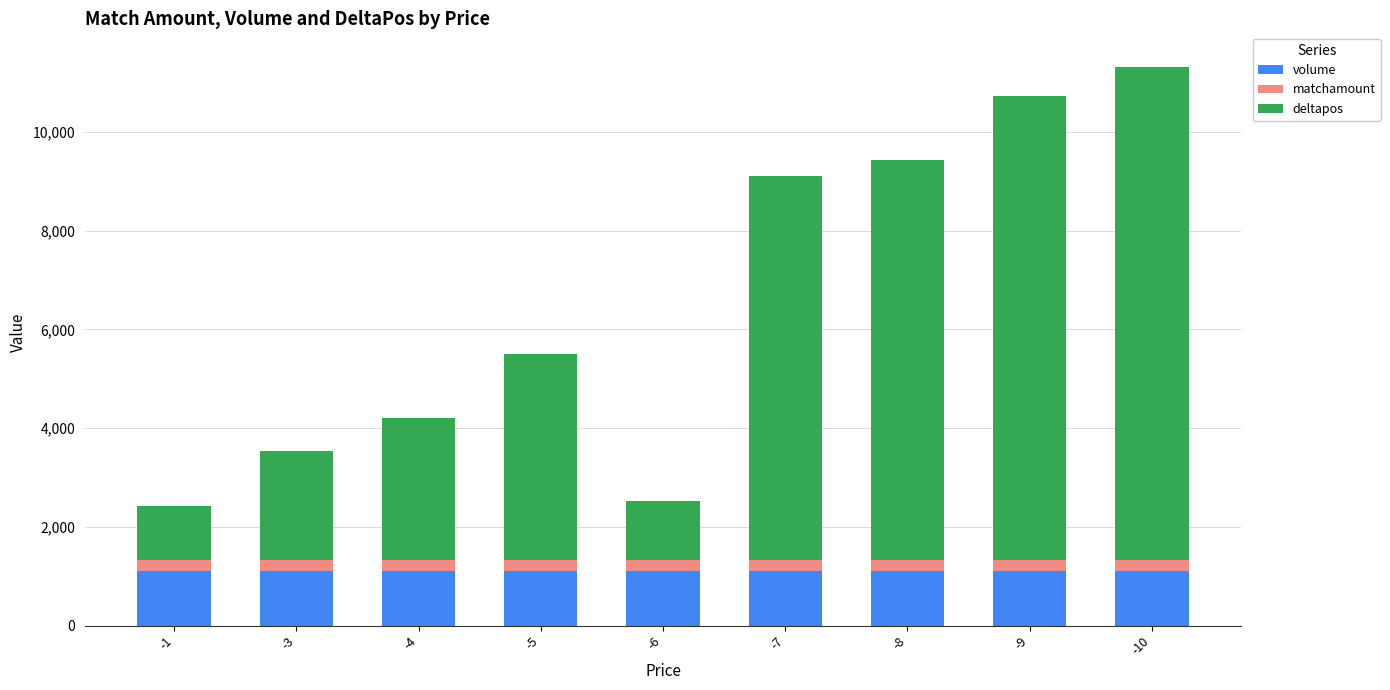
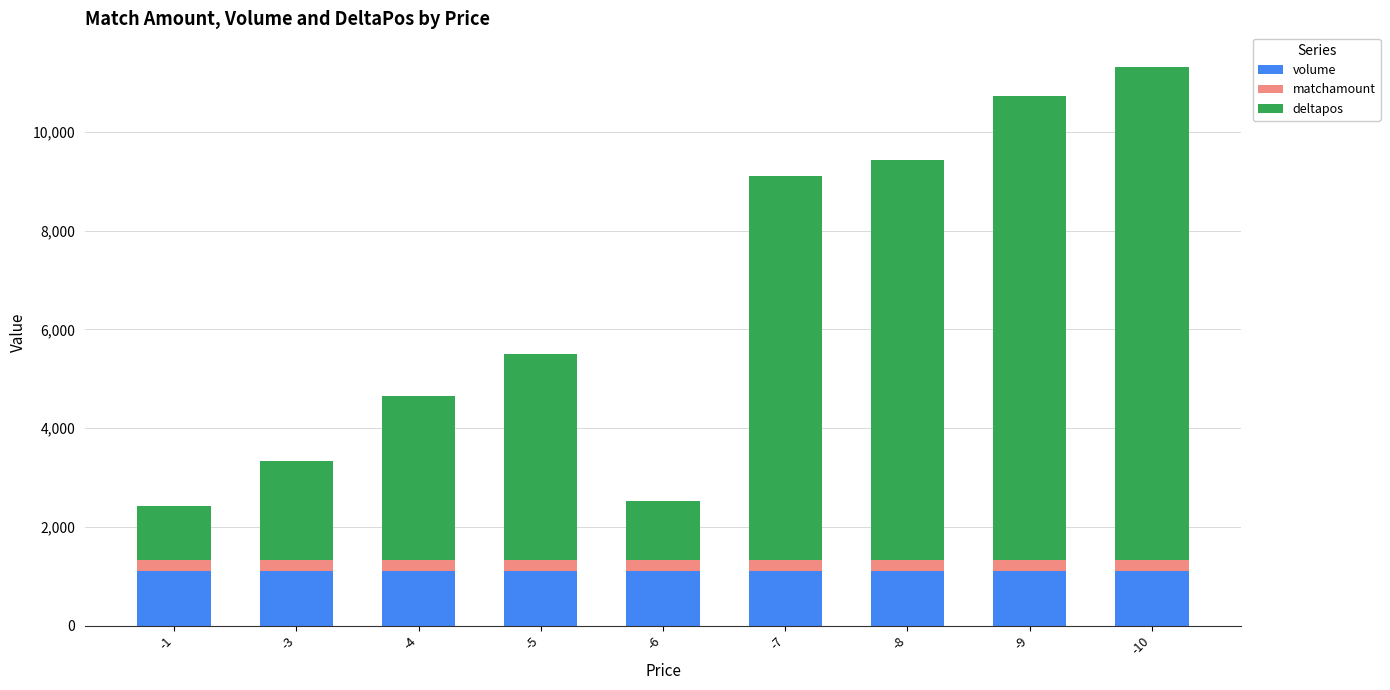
deltapos, -3: 2,200 -> 2,000
deltapos, -4: 2,900 -> 3,300
